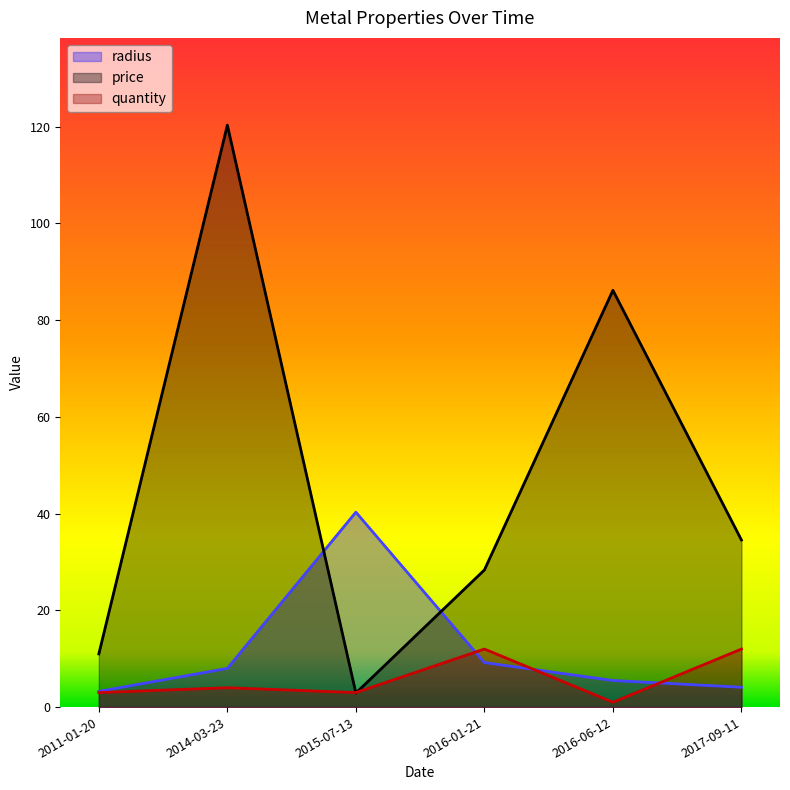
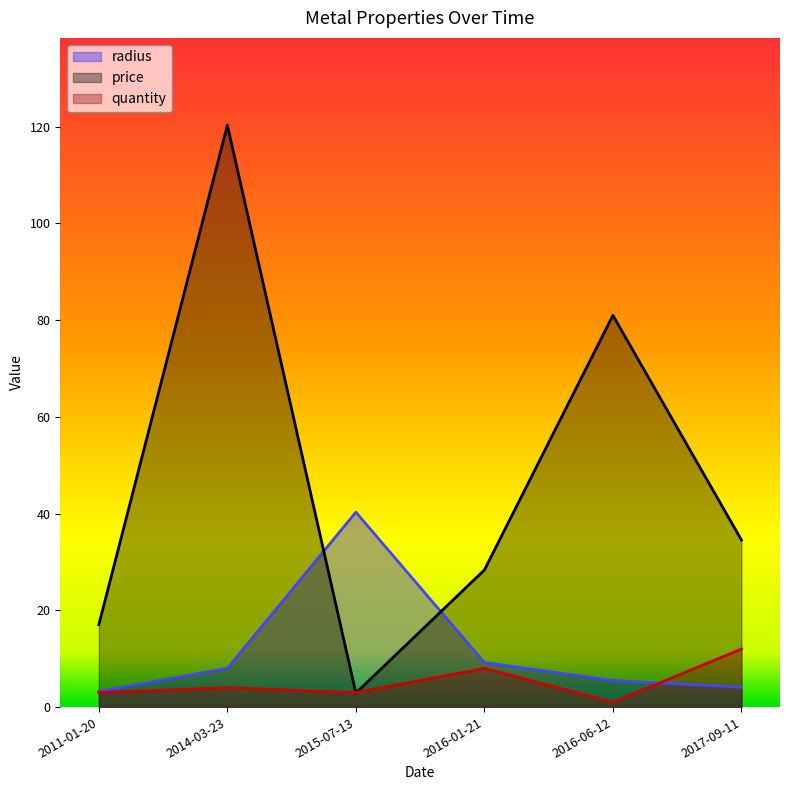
price, 2011-01-20: 11 -> 17
quantity, 2016-01-21: 12 -> 8
price, 2016-06-12: 86 -> 81
